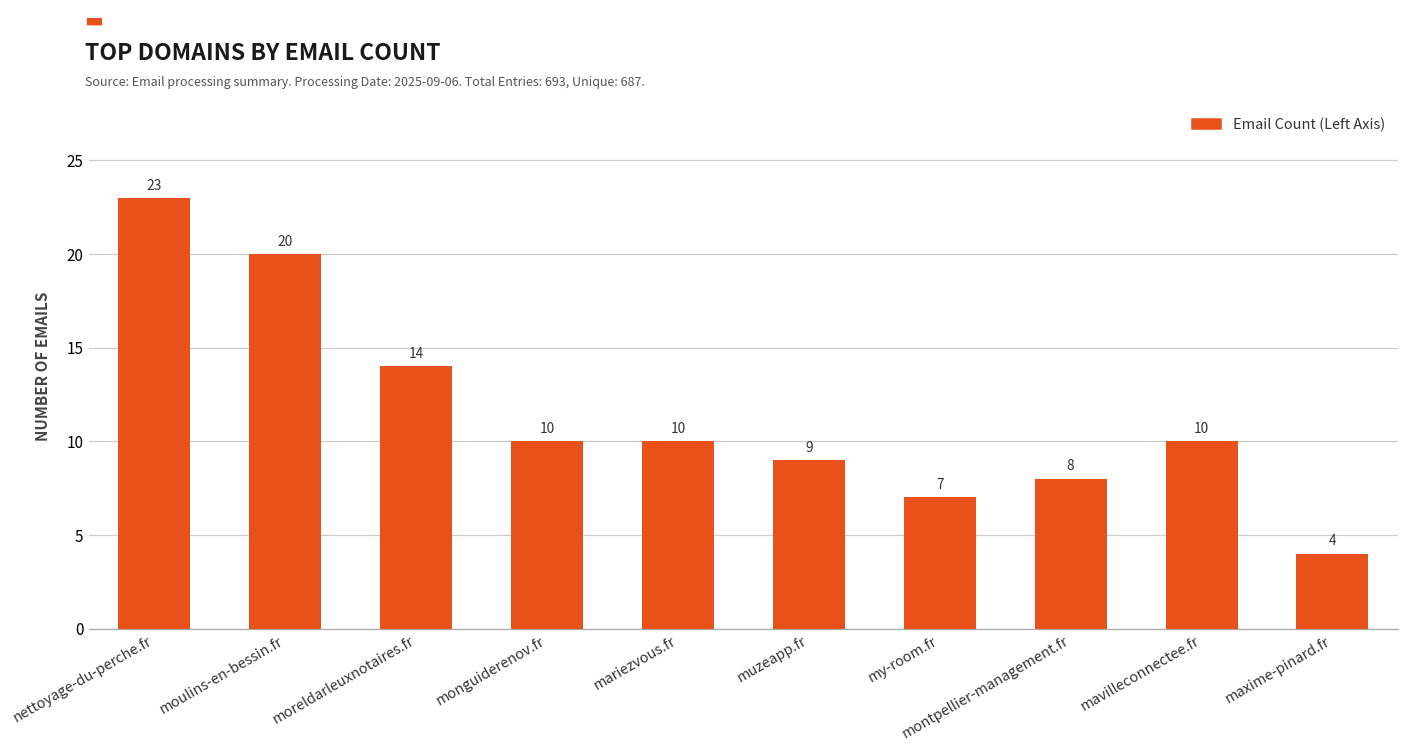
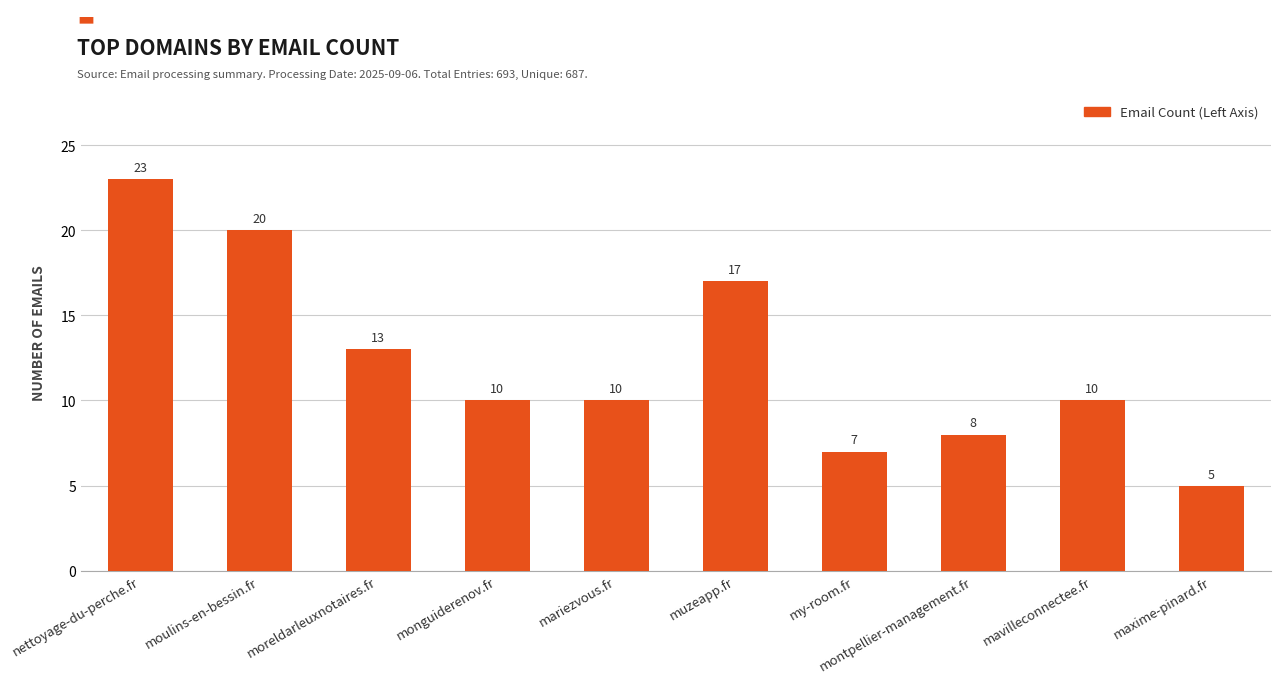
moreldarleuxnotaires.fr: 14 -> 13
muzeapp.fr: 9 -> 17
maxime-pinard.fr: 4 -> 5
